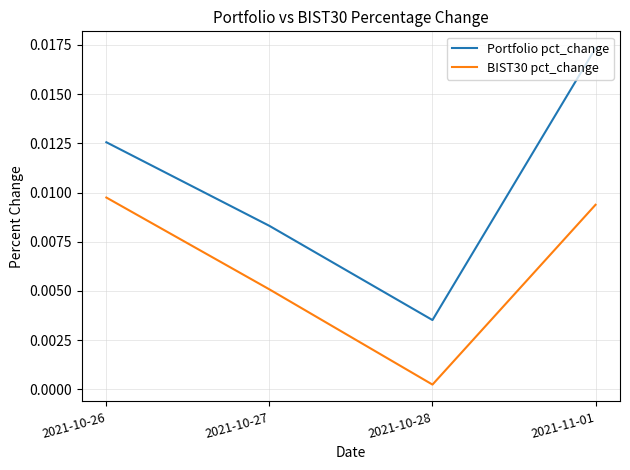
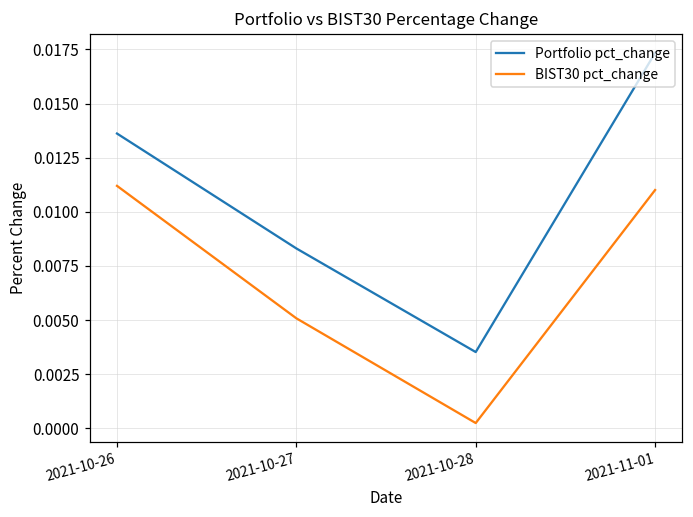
Portfolio pct_change, 2021-10-26: 0.0126 -> 0.0136
BIST30 pct_change, 2021-10-26: 0.0097 -> 0.0112
BIST30 pct_change, 2021-11-01: 0.0094 -> 0.0110
